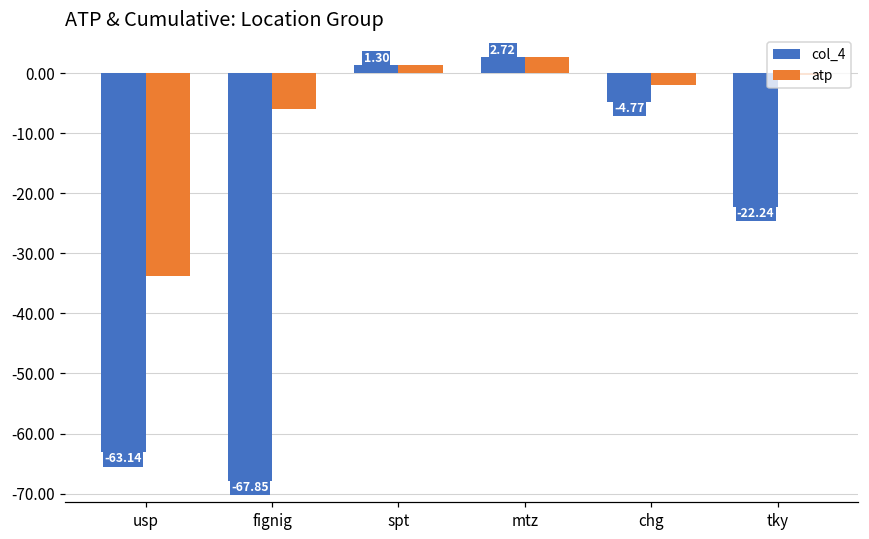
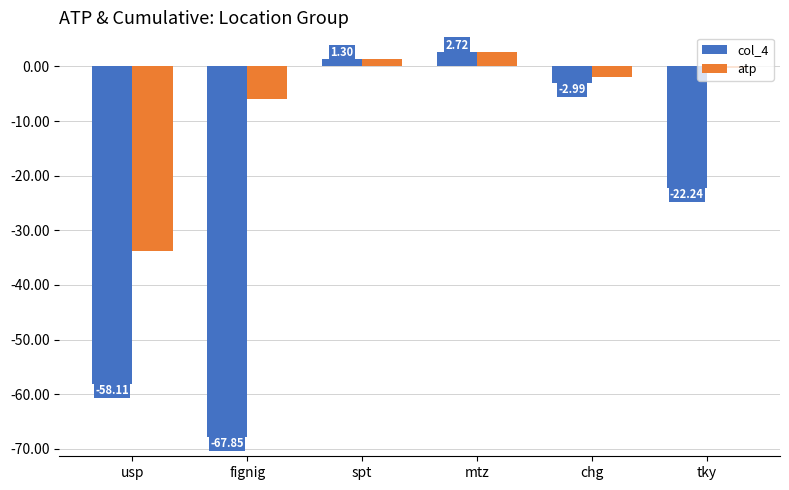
col_4, usp: -63.14 -> -58.11
col_4, chg: -4.77 -> -2.99
